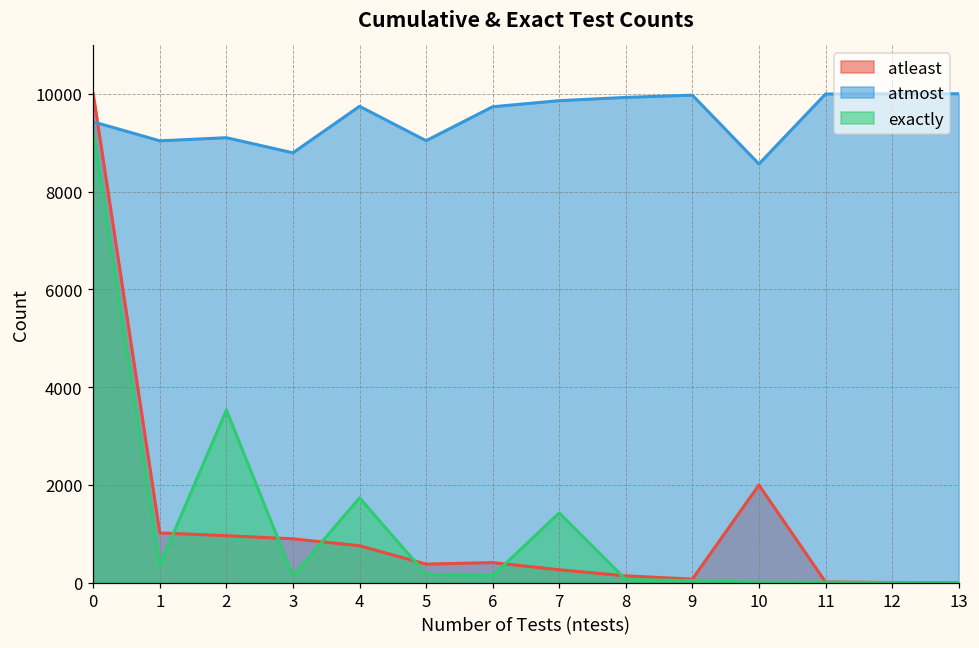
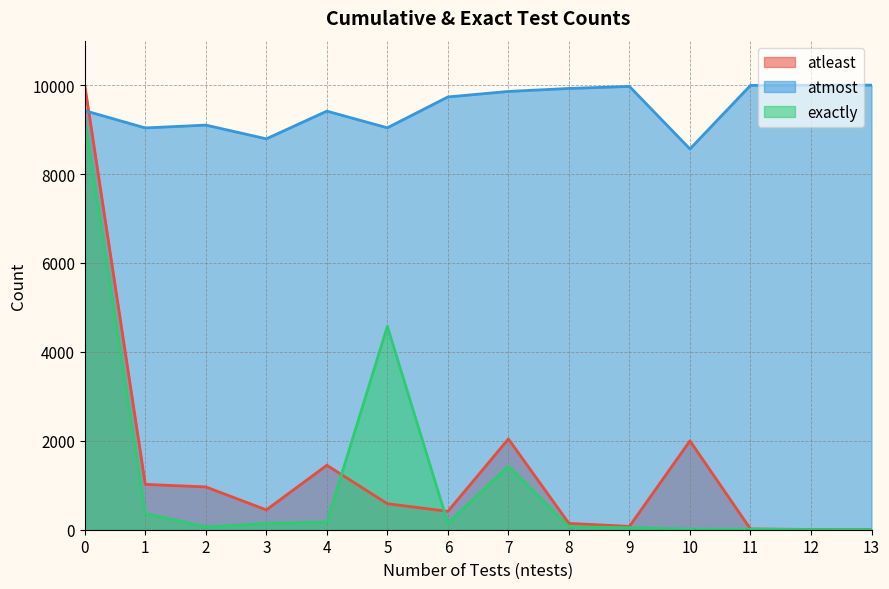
exactly, 2: 3500 -> 100
atleast, 3: 900 -> 400
atleast, 4: 800 -> 1500
atmost, 4: 9700 -> 9400
exactly, 4: 1700 -> 200
atleast, 5: 400 -> 600
exactly, 5: 200 -> 4600
atleast, 7: 300 -> 2000
